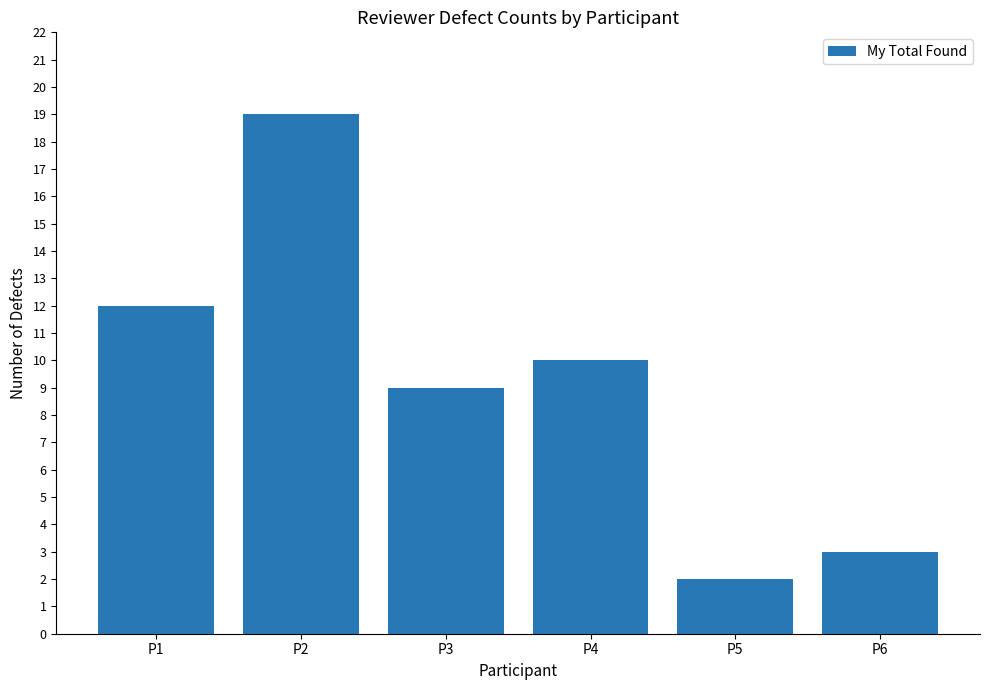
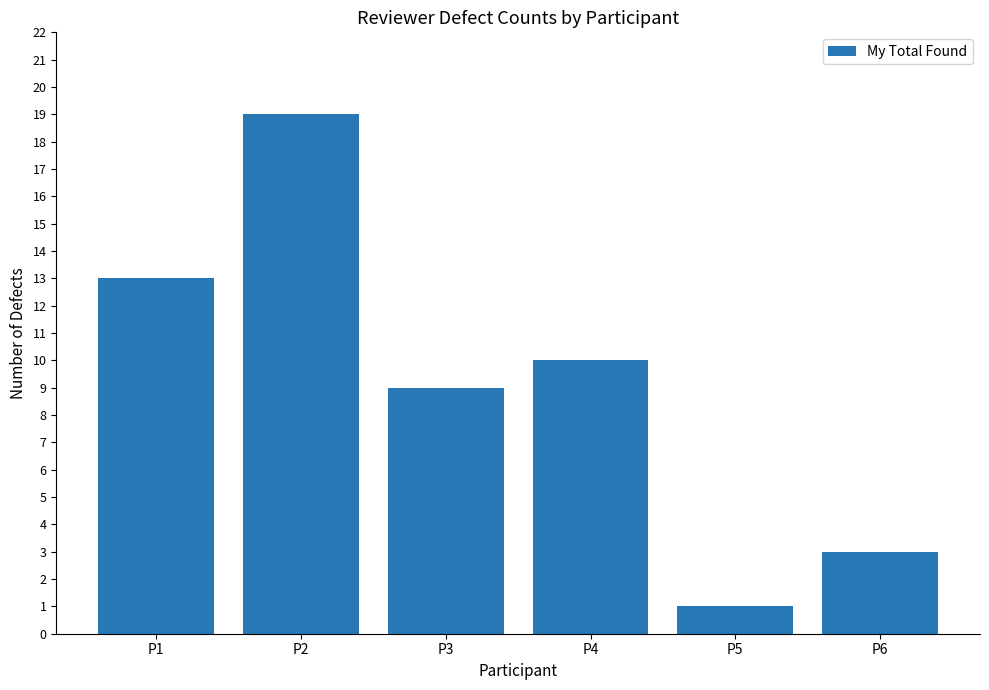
P1: 12 -> 13
P5: 2 -> 1
